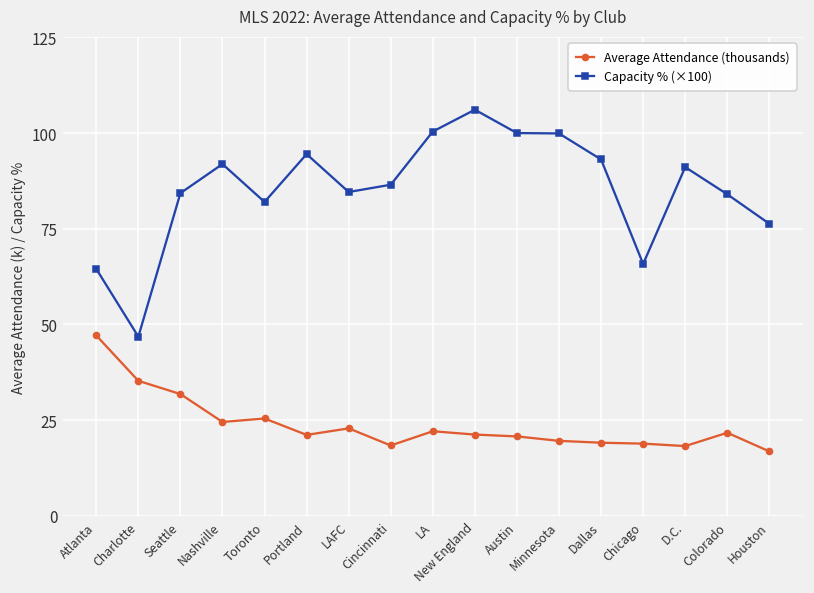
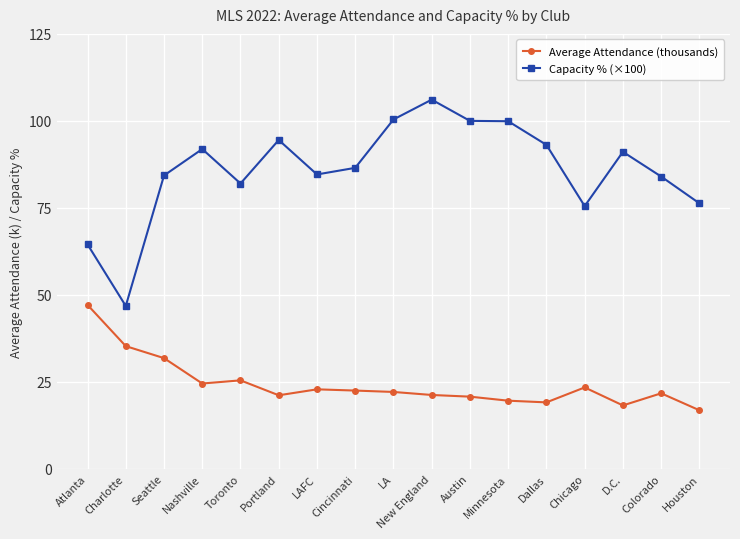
Average Attendance (thousands), Cincinnati: 18 -> 22
Average Attendance (thousands), Chicago: 19 -> 23
Capacity % (×100), Chicago: 66 -> 76
